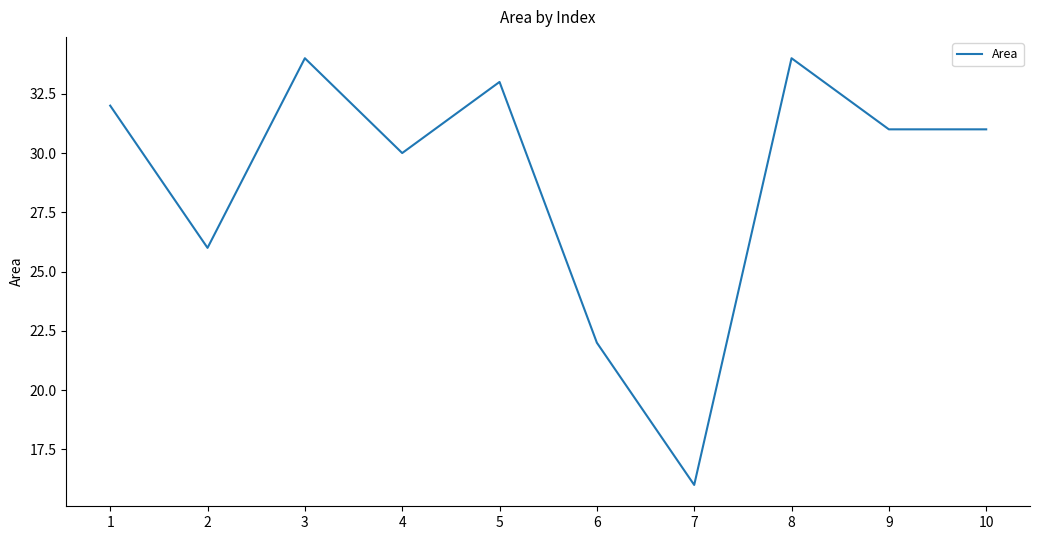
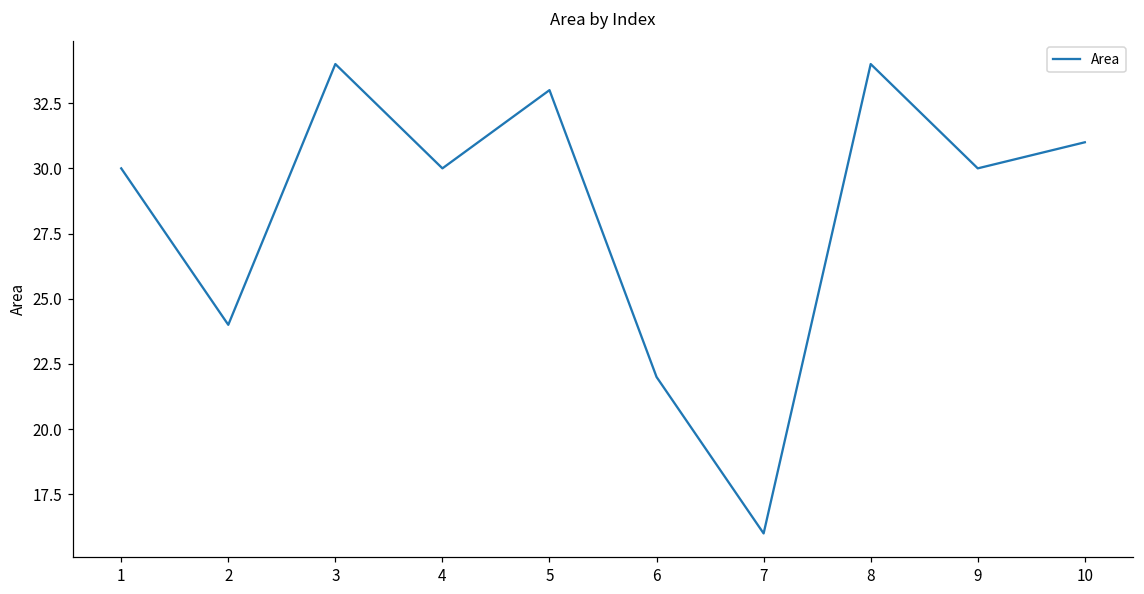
1: 32 -> 30
2: 26 -> 24
9: 31 -> 30
